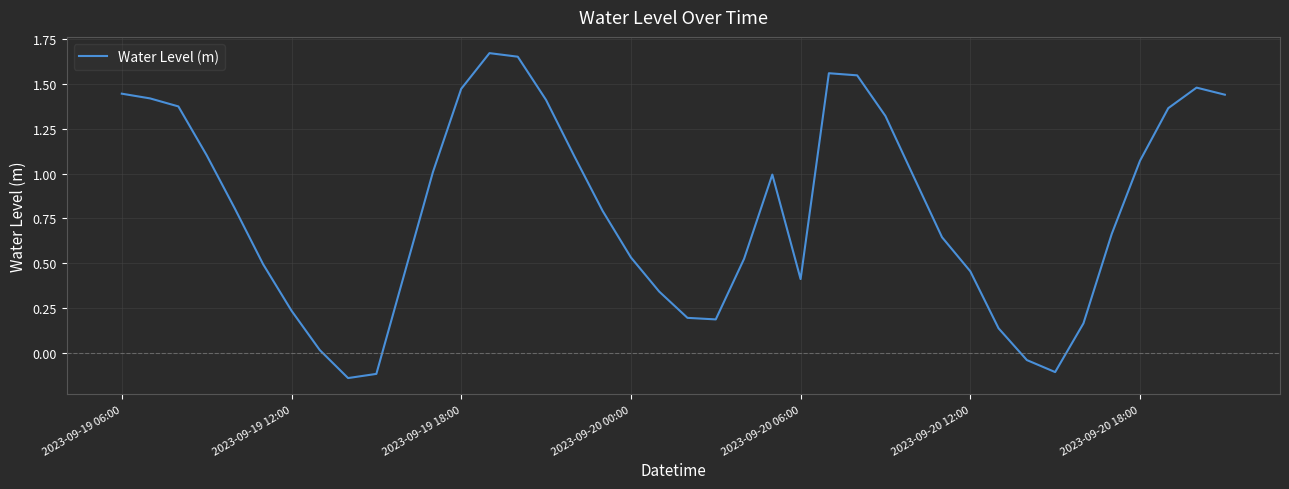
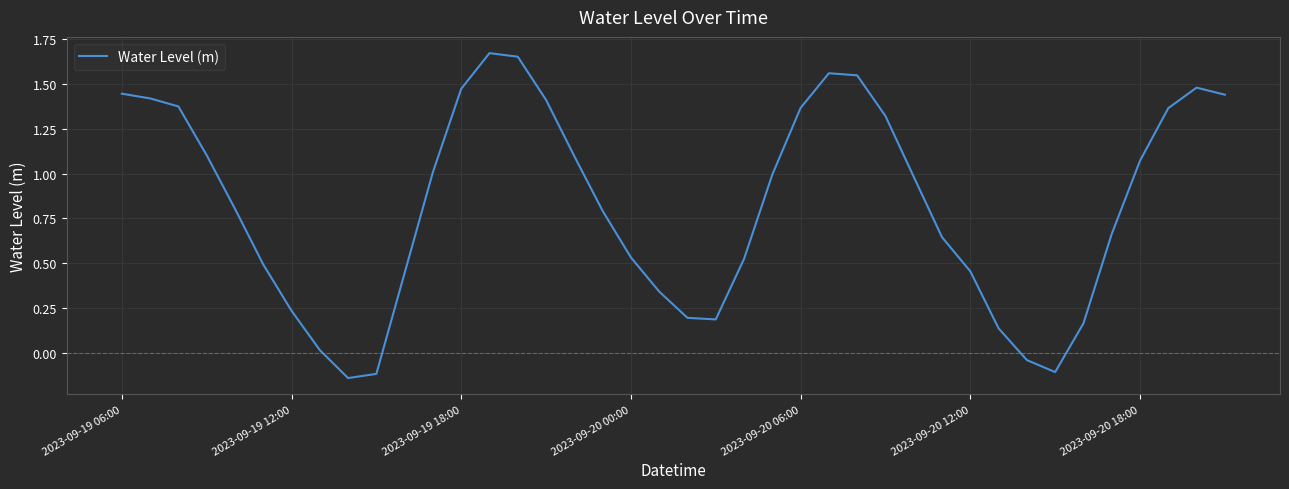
2023-09-20 06:00: 0.41 -> 1.37
